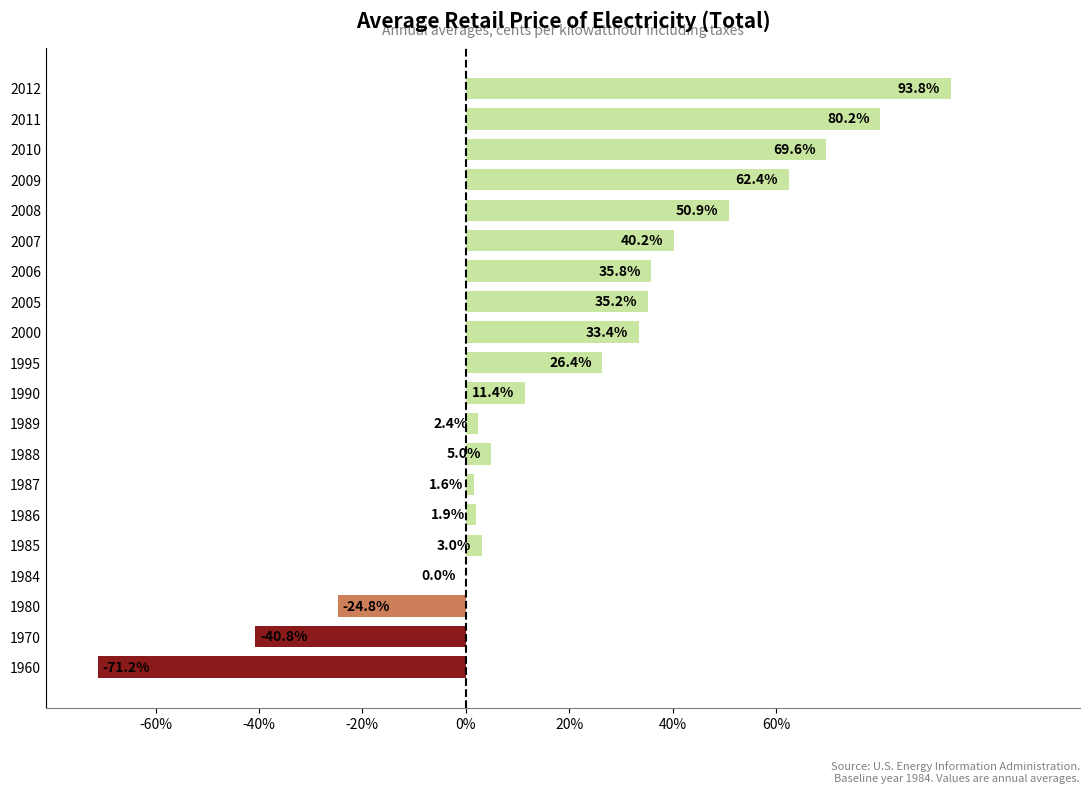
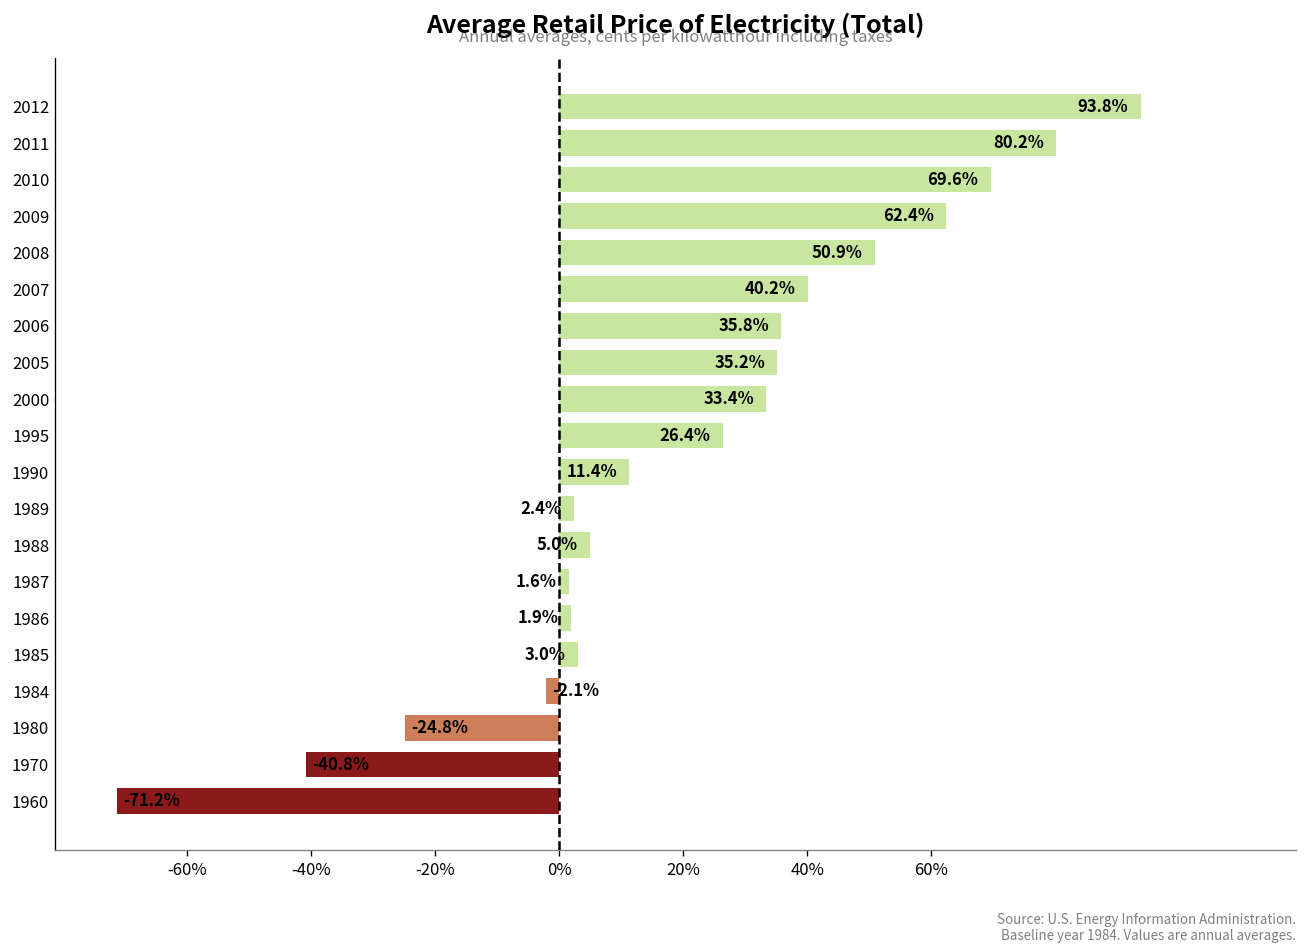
1984: 0.0% -> -2.1%
